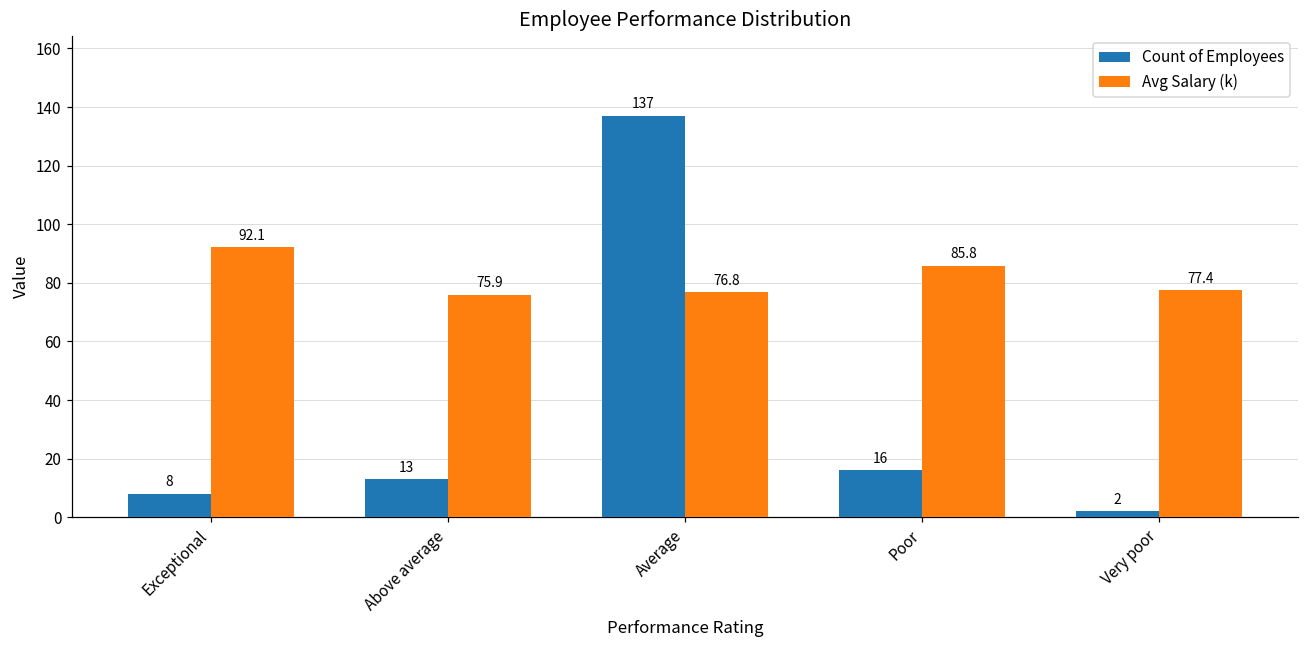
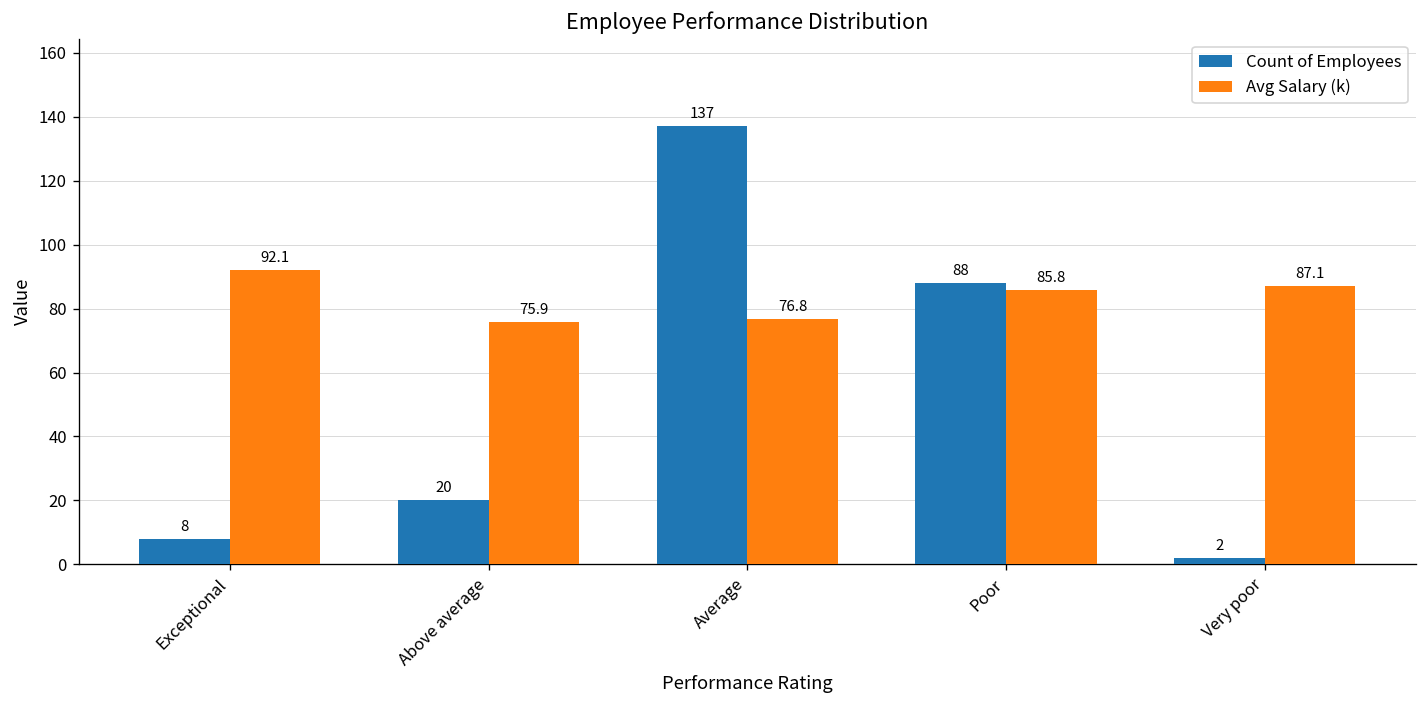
Count of Employees, Above average: 13 -> 20
Count of Employees, Poor: 16 -> 88
Avg Salary (k), Very poor: 77.4 -> 87.1
